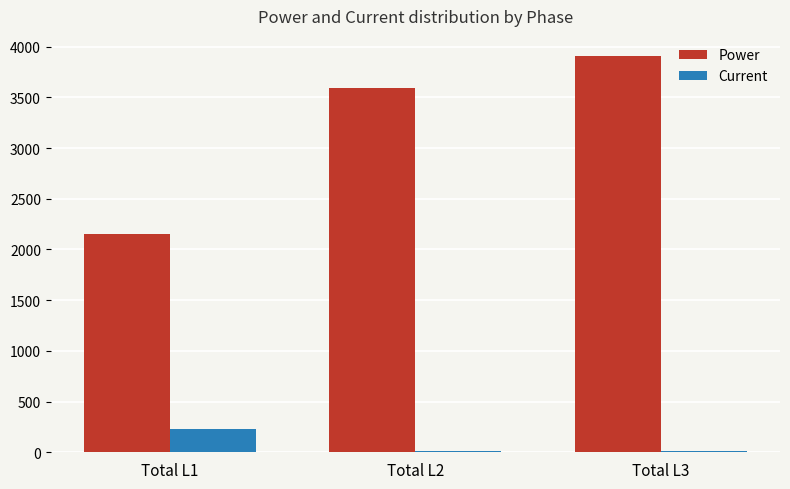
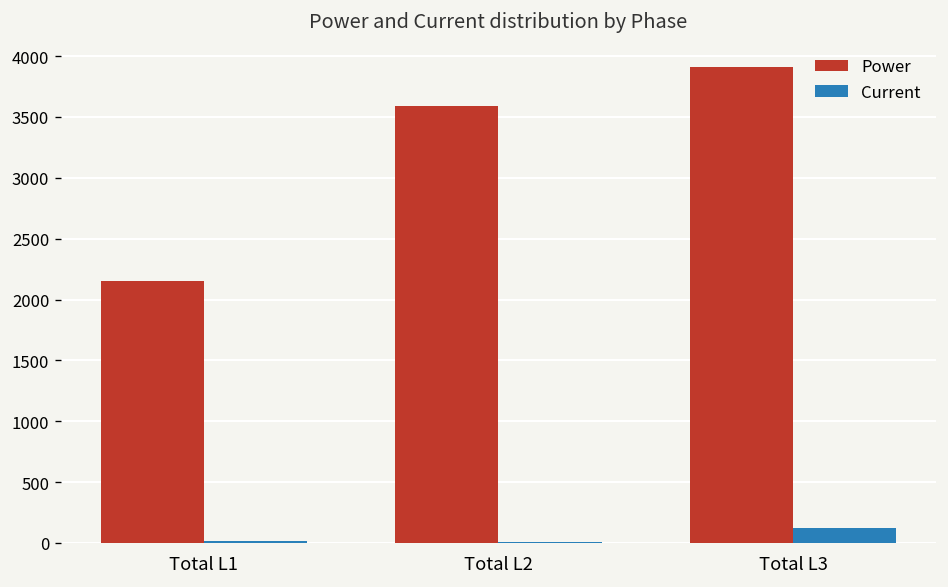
Current, Total L1: 230 -> 20
Current, Total L3: 20 -> 120
